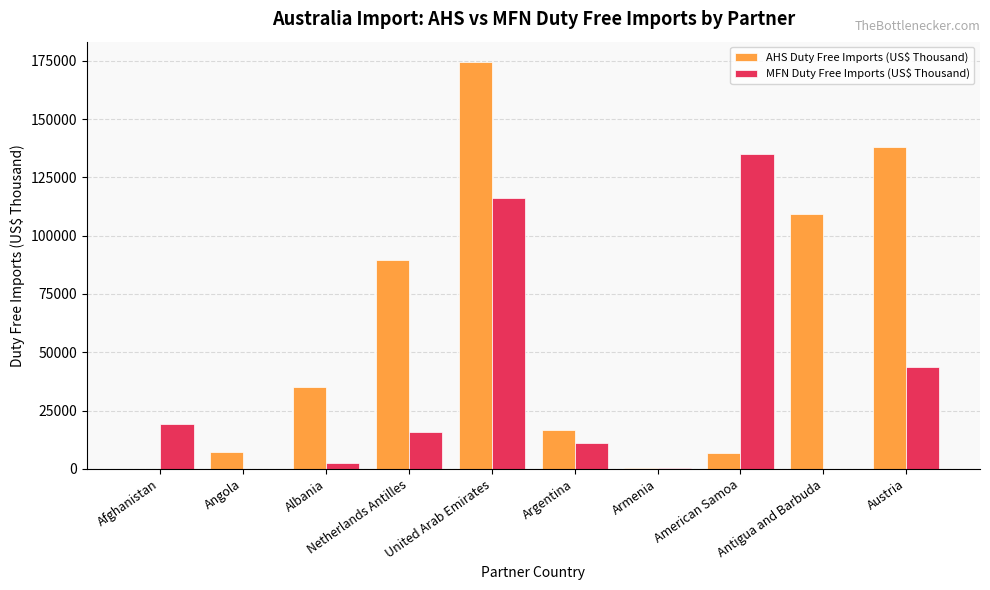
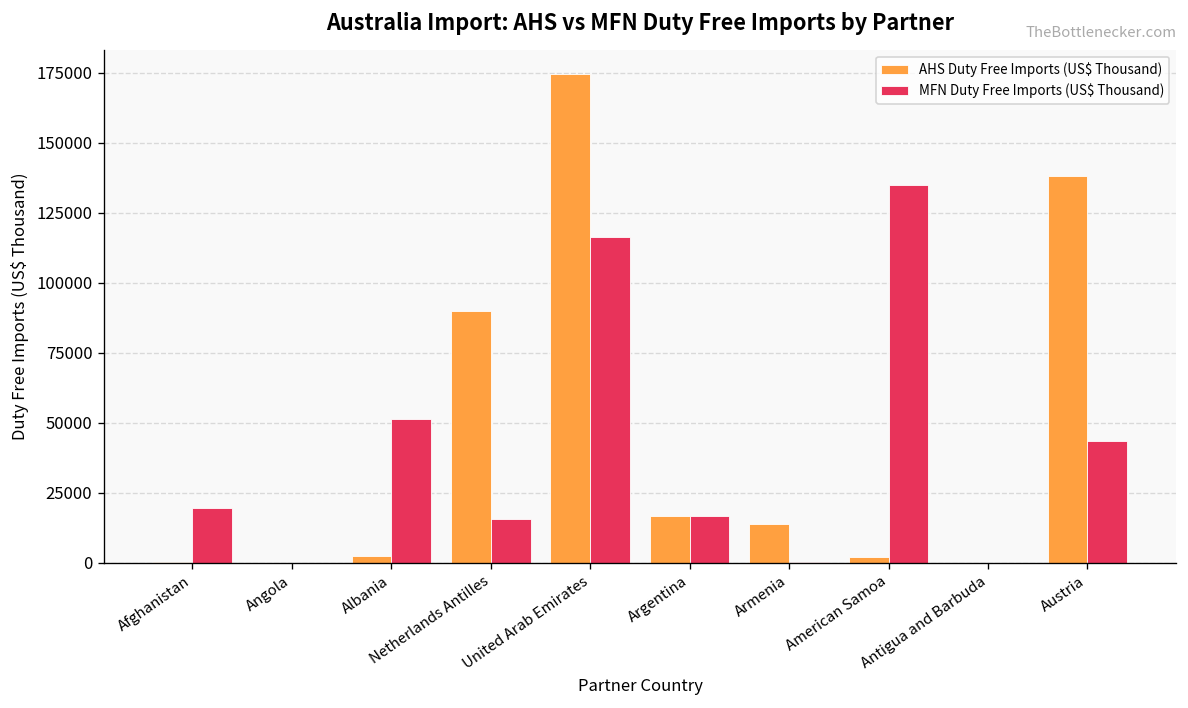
AHS Duty Free Imports (US$ Thousand), Angola: 7000 -> 0
AHS Duty Free Imports (US$ Thousand), Albania: 35000 -> 3000
MFN Duty Free Imports (US$ Thousand), Albania: 3000 -> 51000
MFN Duty Free Imports (US$ Thousand), Argentina: 11000 -> 17000
AHS Duty Free Imports (US$ Thousand), Armenia: 0 -> 14000
AHS Duty Free Imports (US$ Thousand), American Samoa: 7000 -> 2000
AHS Duty Free Imports (US$ Thousand), Antigua and Barbuda: 109000 -> 0
